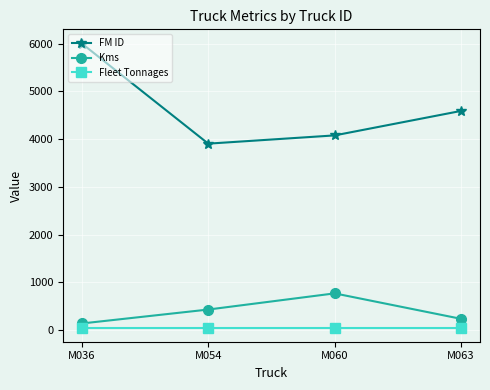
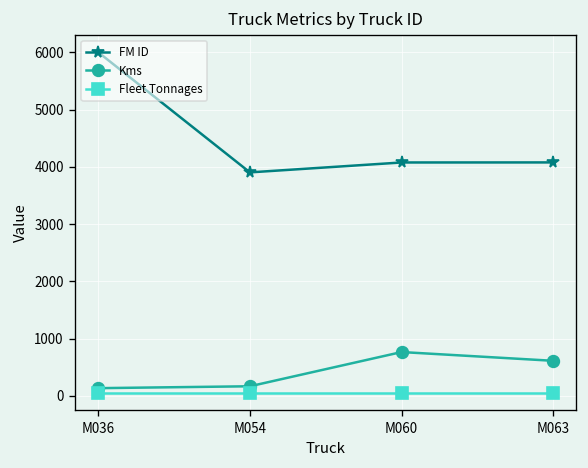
Kms, M054: 400 -> 200
FM ID, M063: 4600 -> 4100
Kms, M063: 200 -> 600
